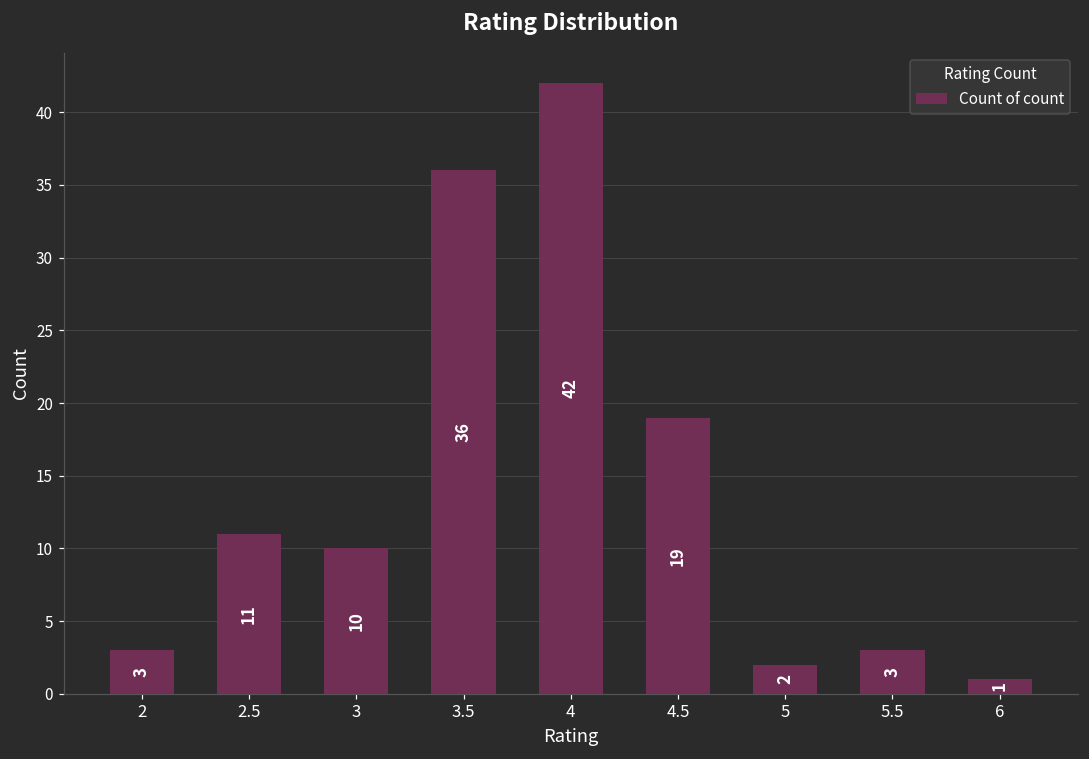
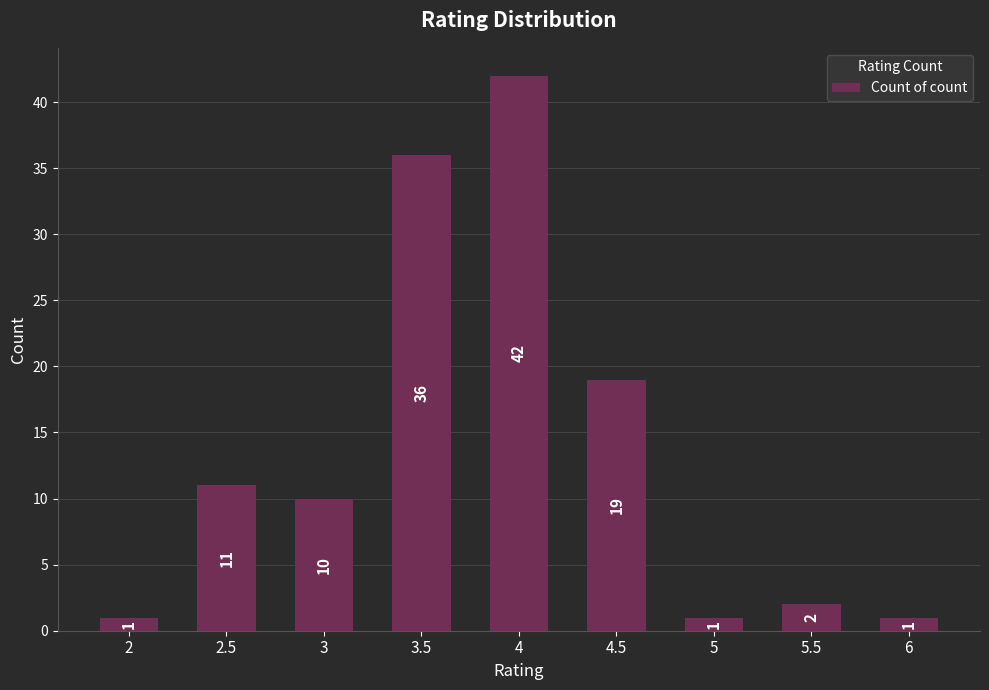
2: 3 -> 1
5: 2 -> 1
5.5: 3 -> 2
